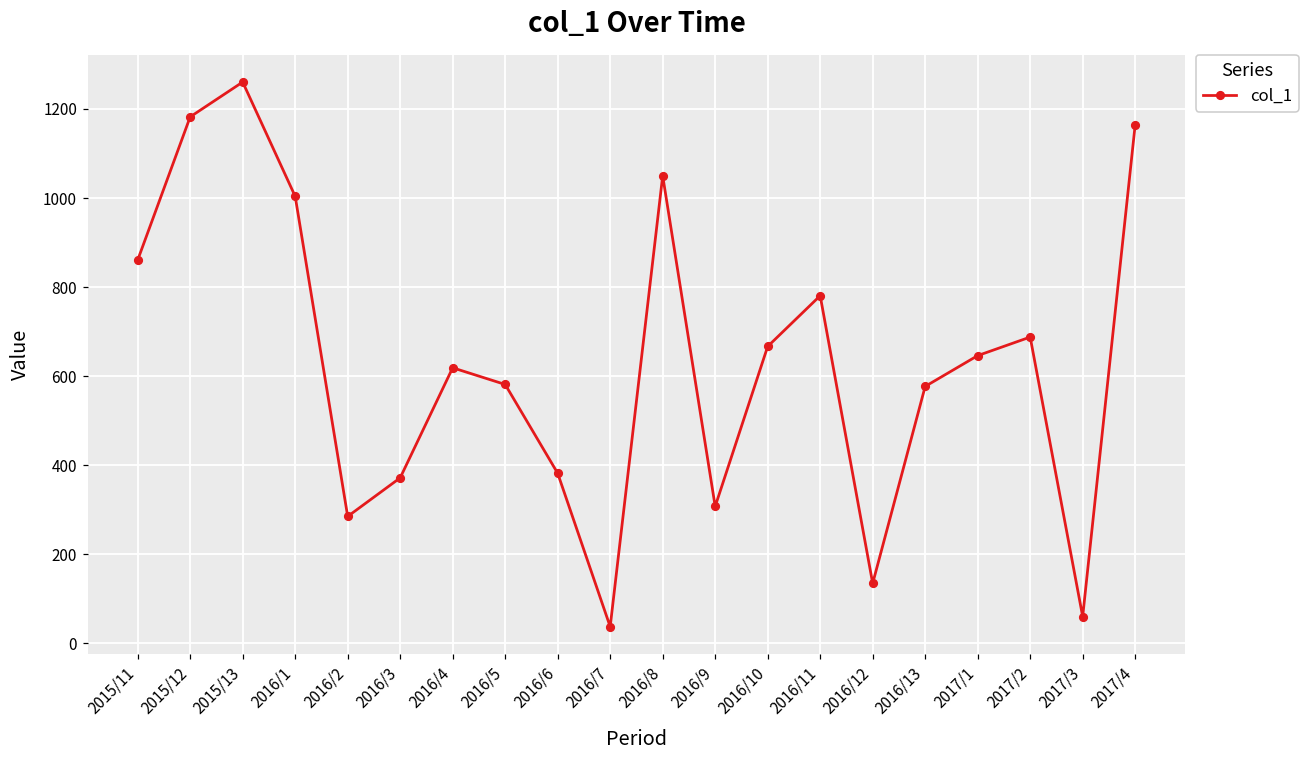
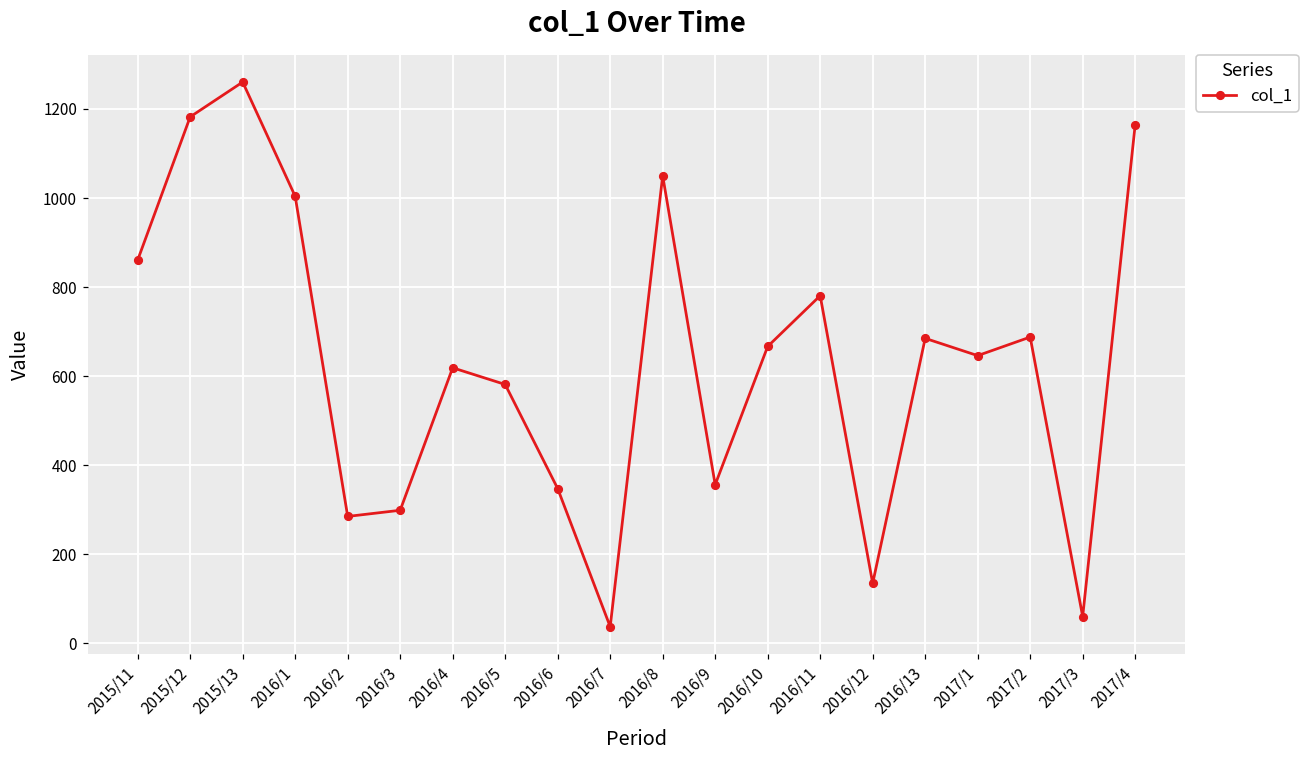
2016/3: 370 -> 300
2016/6: 380 -> 350
2016/9: 310 -> 360
2016/13: 580 -> 680
